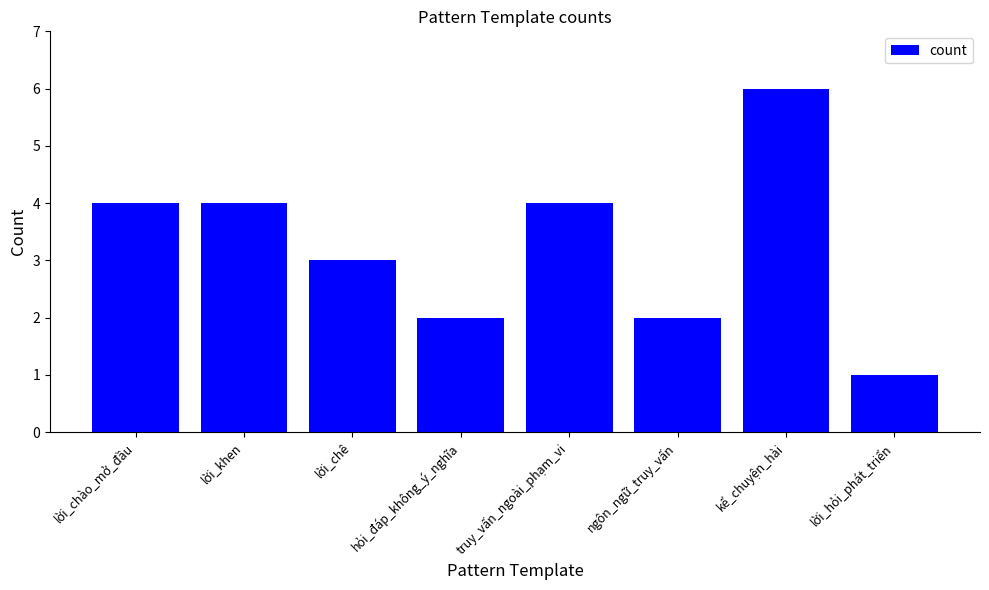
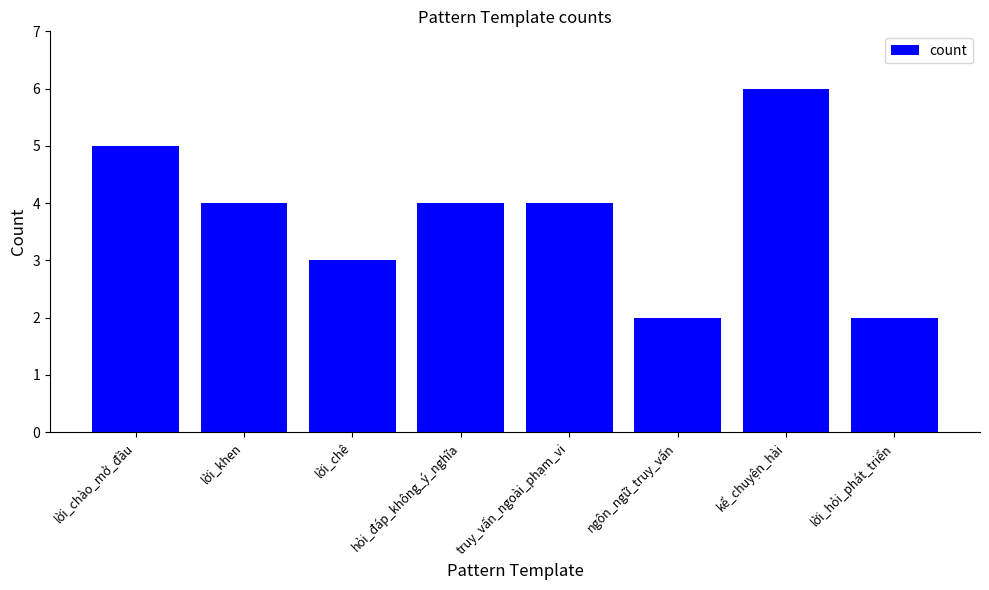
lời_chào_mở_đầu: 4 -> 5
hỏi_đáp_không_ý_nghĩa: 2 -> 4
lời_hỏi_phát_triển: 1 -> 2
